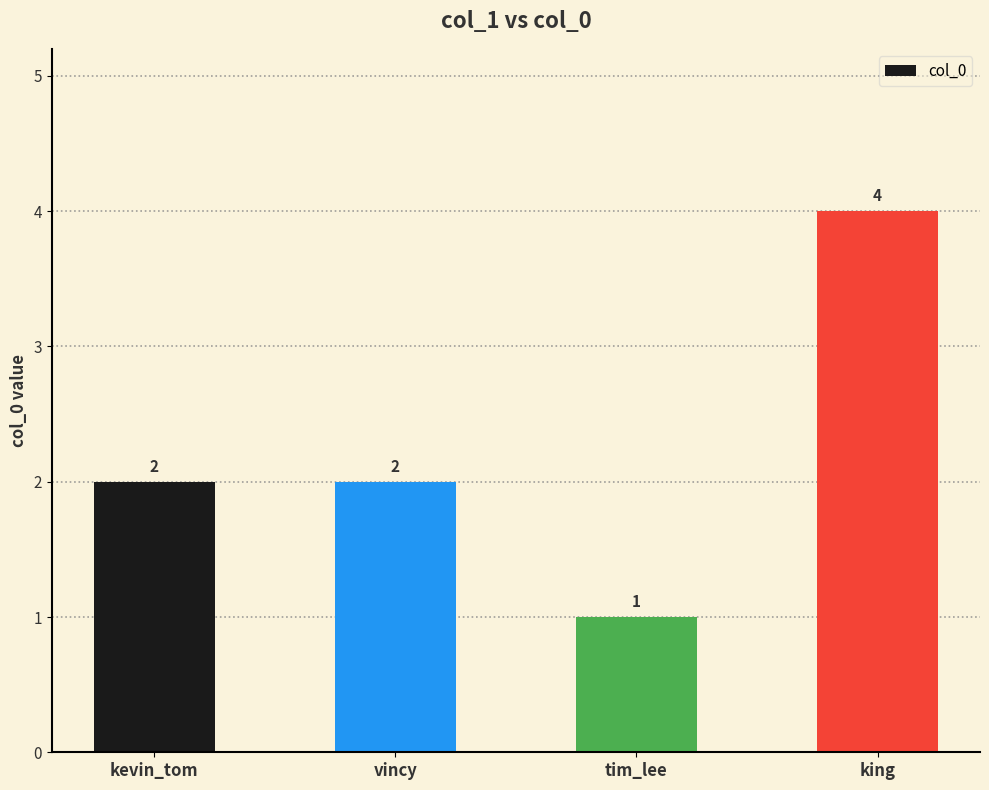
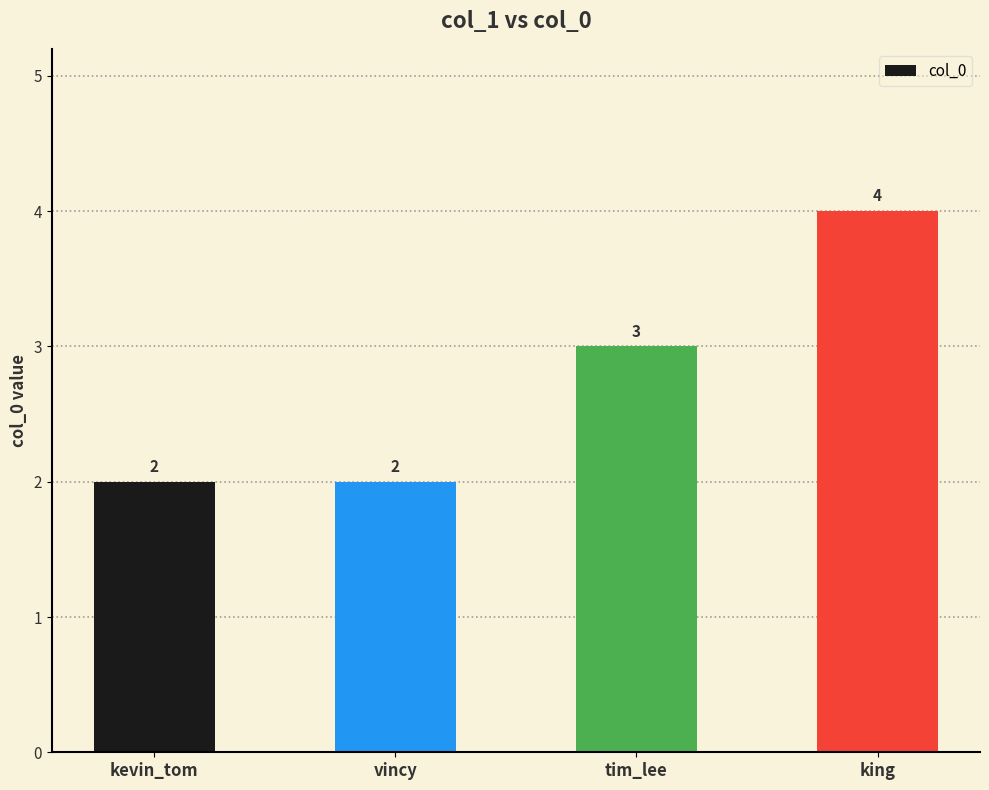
tim_lee: 1 -> 3
